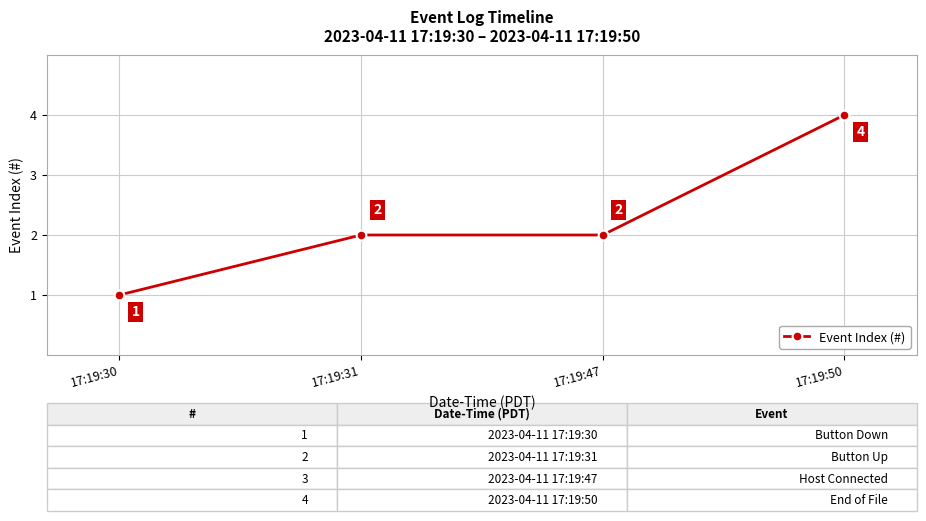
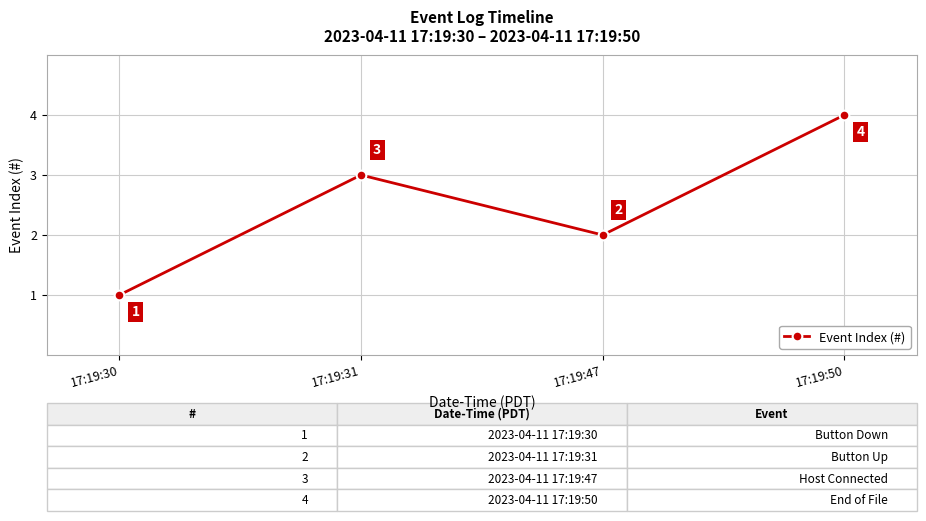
17:19:31: 2 -> 3
